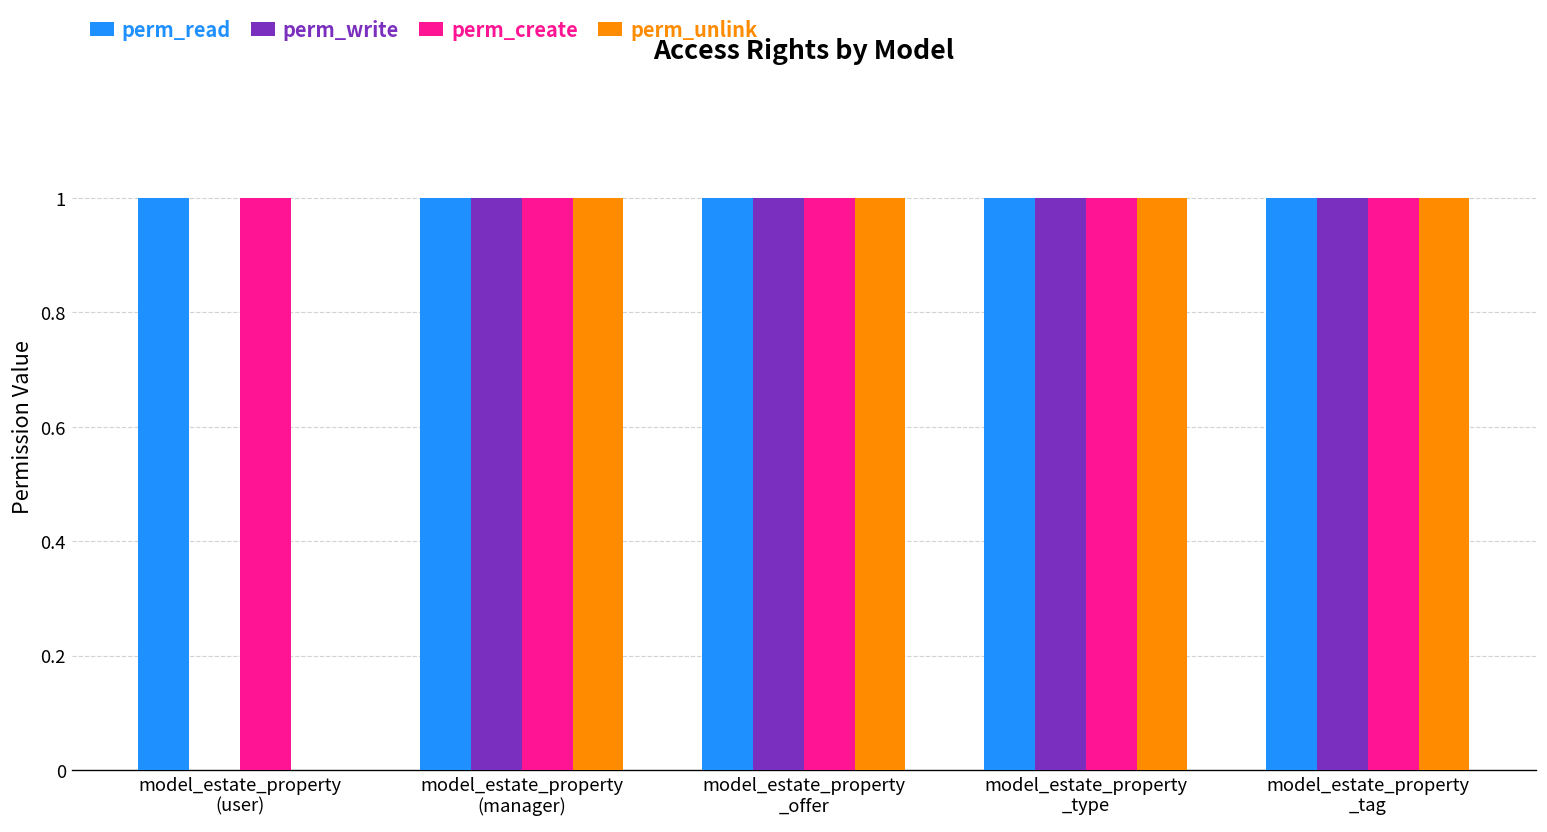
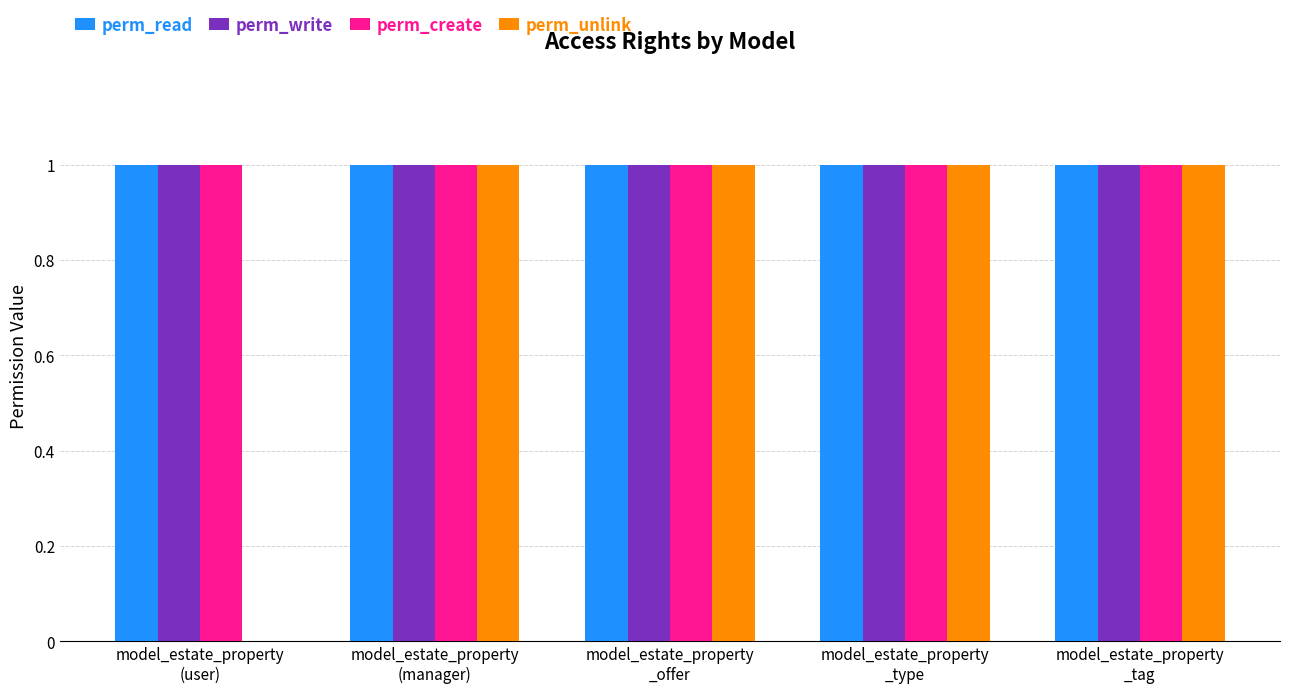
perm_write, model_estate_property (user): 0 -> 1
